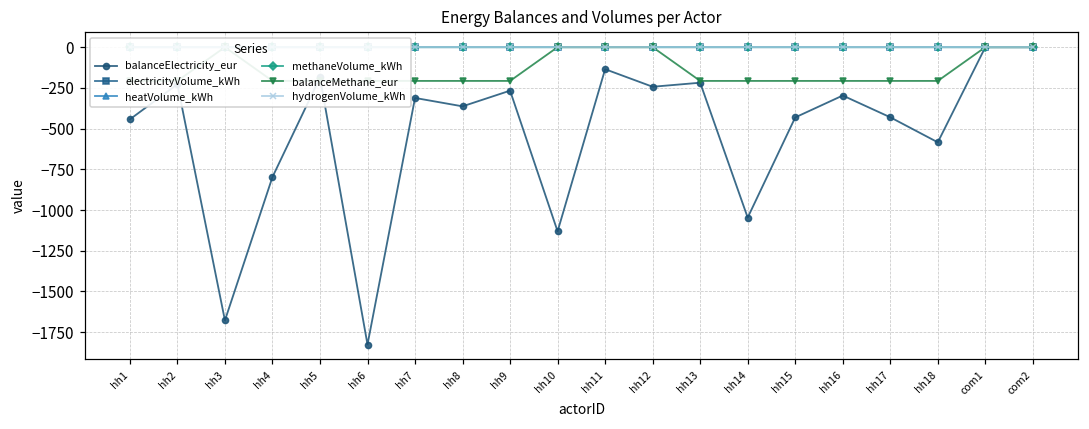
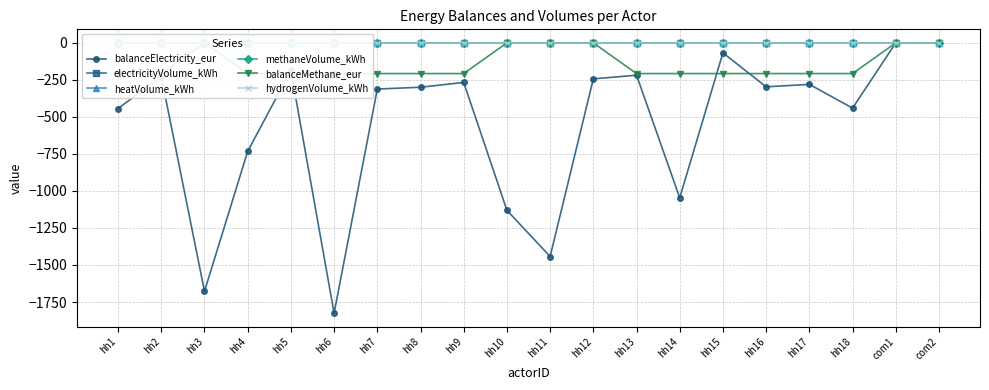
balanceElectricity_eur, hh4: -800 -> -730
balanceElectricity_eur, hh8: -360 -> -300
balanceElectricity_eur, hh11: -140 -> -1440
balanceElectricity_eur, hh15: -430 -> -70
balanceElectricity_eur, hh17: -430 -> -280
balanceElectricity_eur, hh18: -580 -> -440
